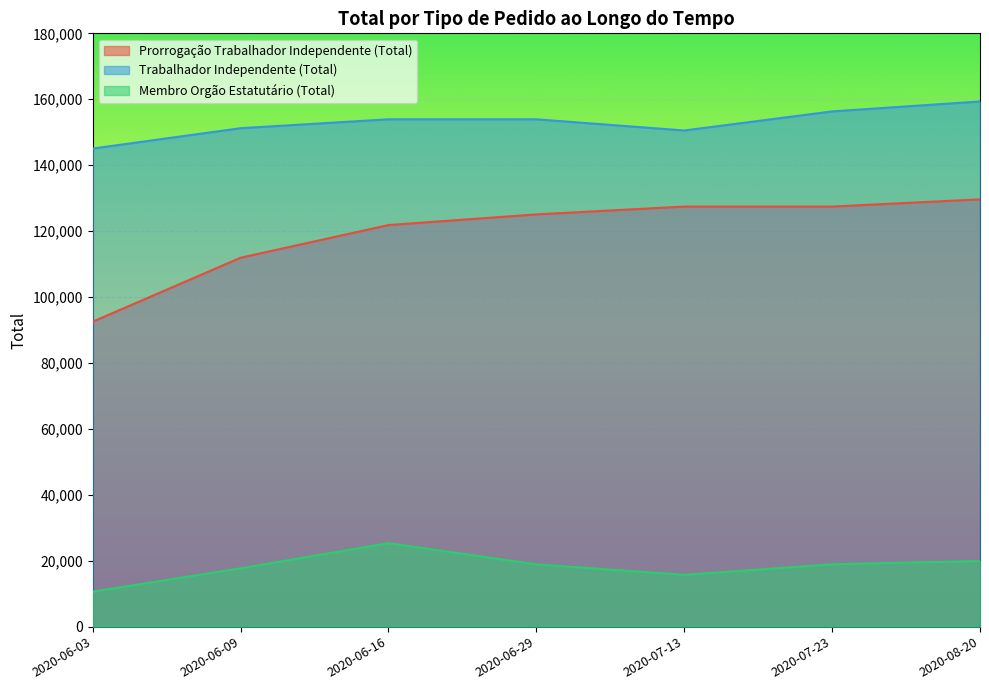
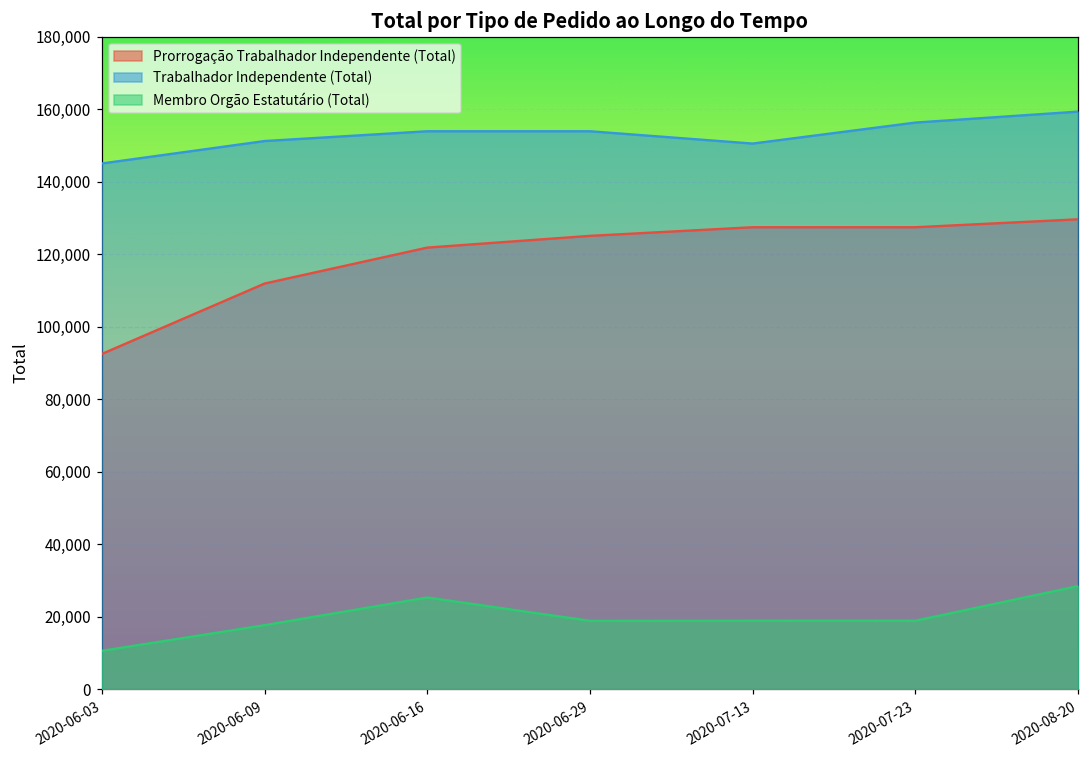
Membro Orgão Estatutário (Total), 2020-07-13: 16,000 -> 19,000
Membro Orgão Estatutário (Total), 2020-08-20: 20,000 -> 28,000
